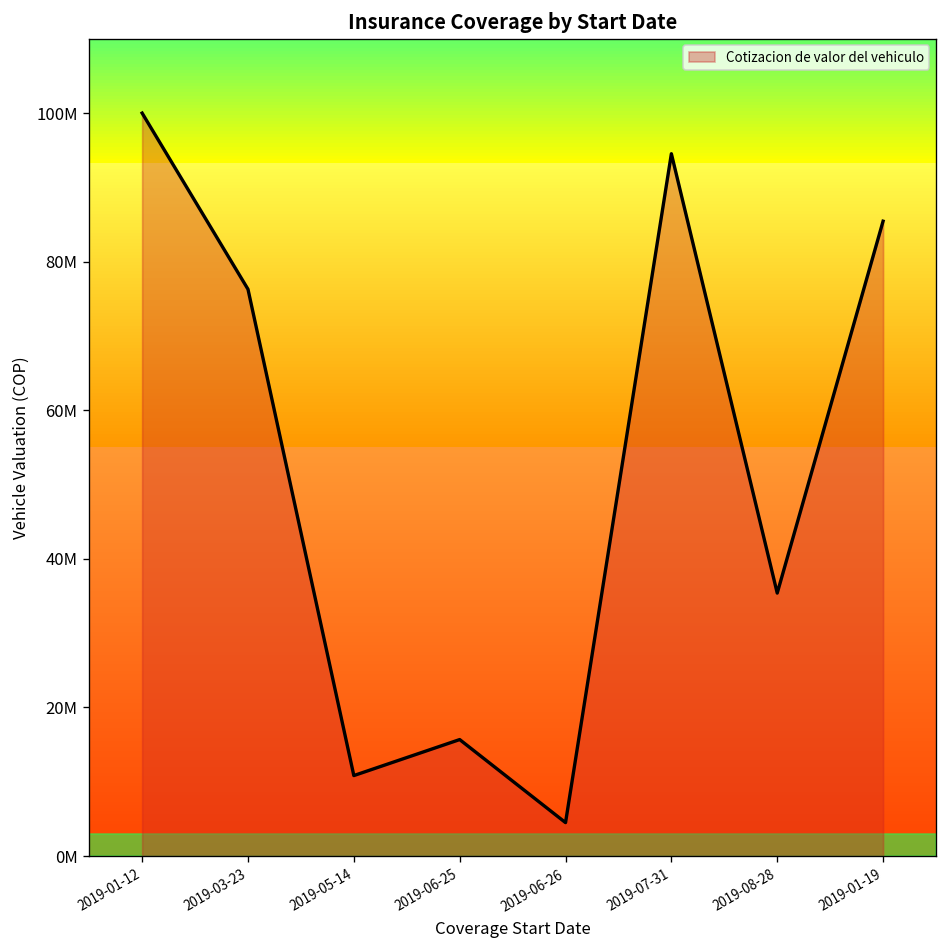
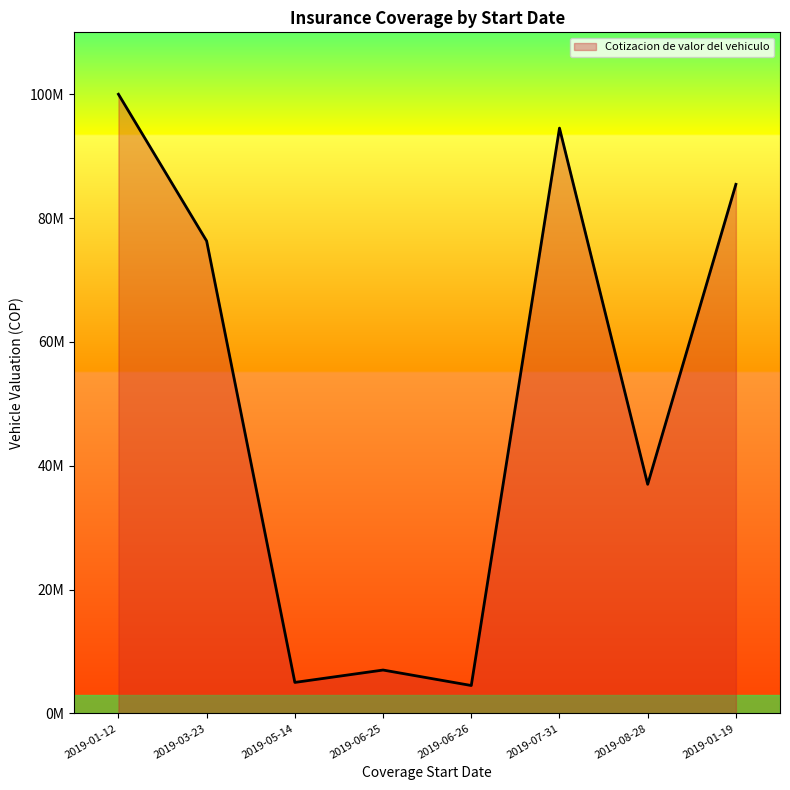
2019-05-14: 11000000 -> 5000000
2019-06-25: 16000000 -> 7000000
2019-08-28: 35000000 -> 37000000
